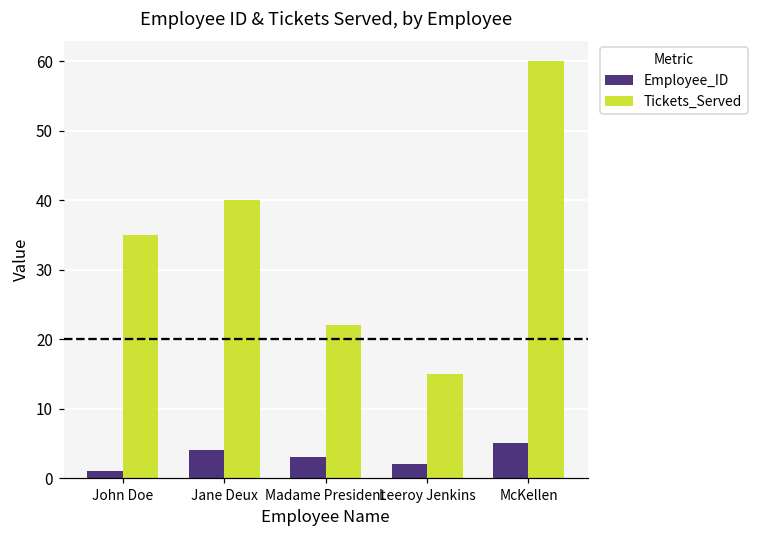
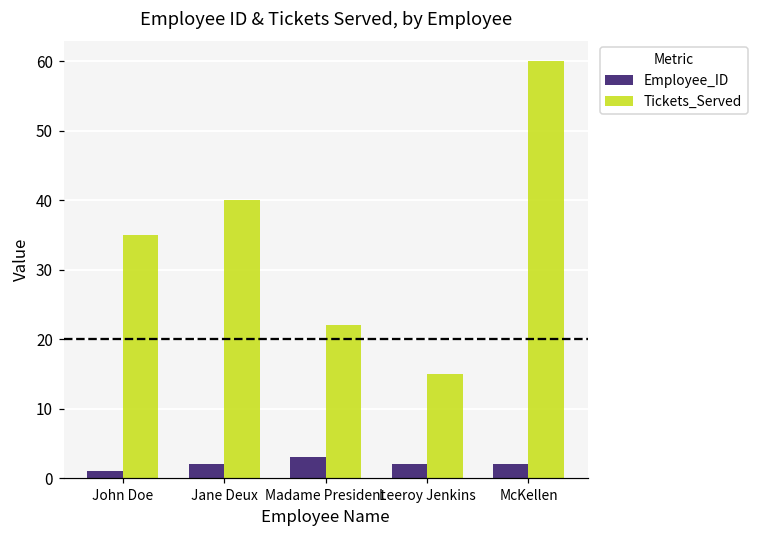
Employee_ID, Jane Deux: 4 -> 2
Employee_ID, McKellen: 5 -> 2
